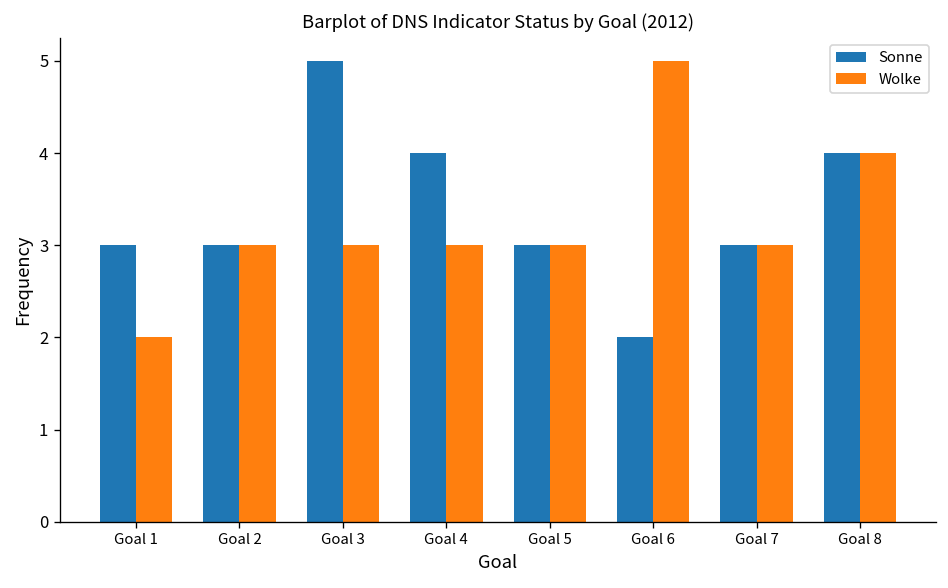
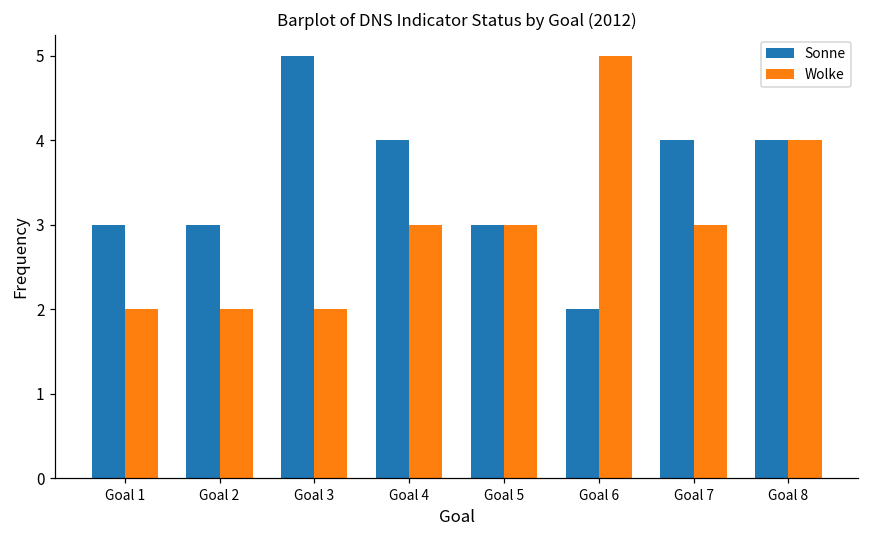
Wolke, Goal 2: 3 -> 2
Wolke, Goal 3: 3 -> 2
Sonne, Goal 7: 3 -> 4
